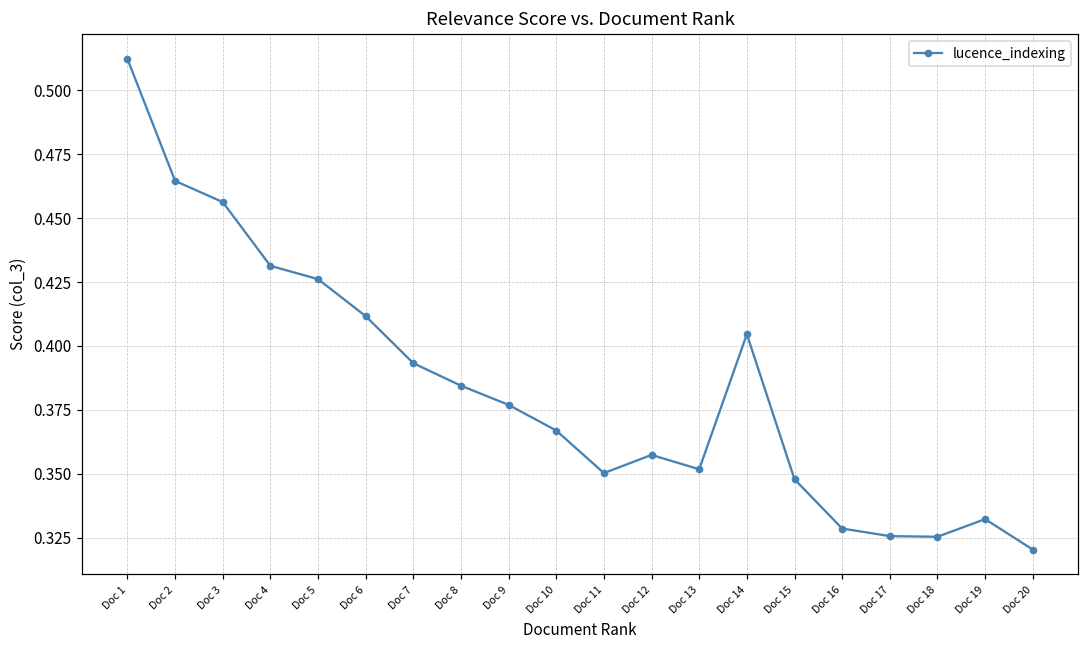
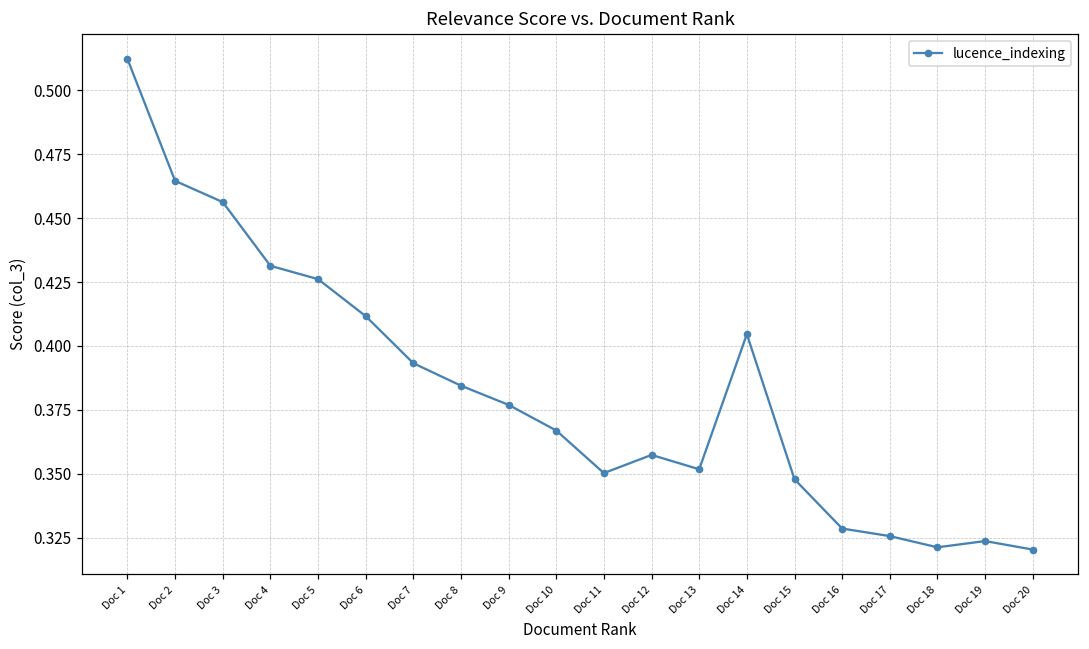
Doc 18: 0.325 -> 0.321
Doc 19: 0.332 -> 0.324
